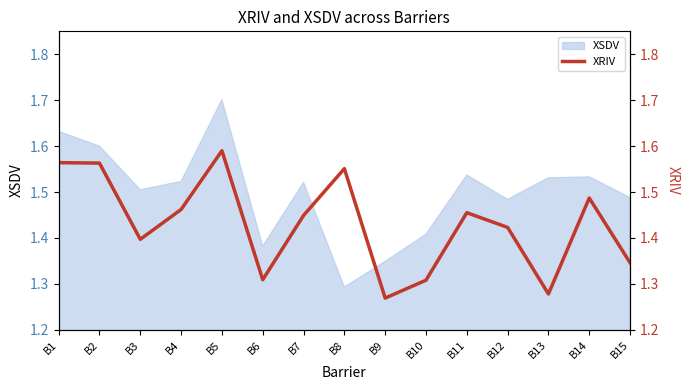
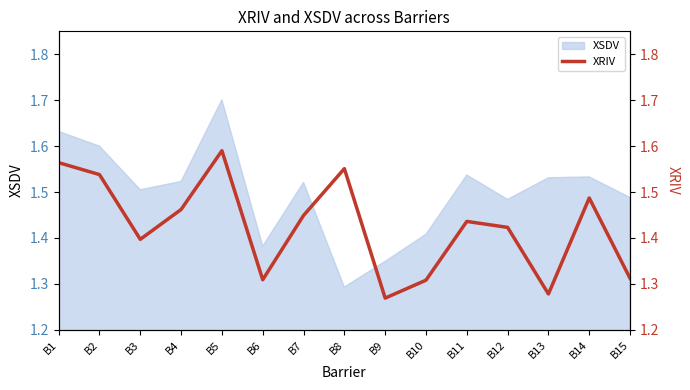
XRIV, B2: 1.56 -> 1.54
XRIV, B11: 1.46 -> 1.44
XRIV, B15: 1.35 -> 1.31
